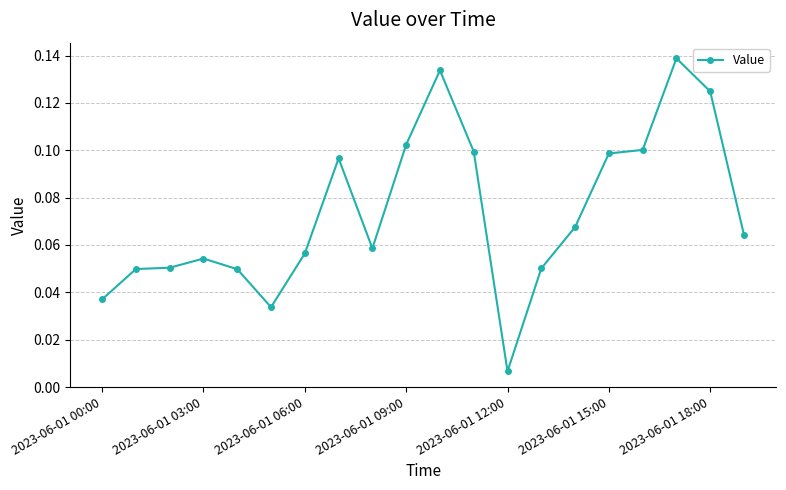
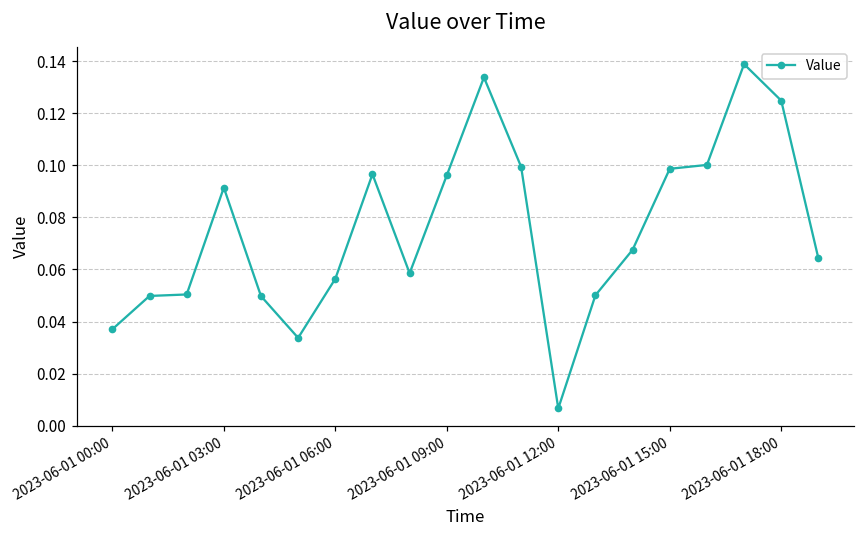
2023-06-01 03:00: 0.054 -> 0.091
2023-06-01 09:00: 0.102 -> 0.096
